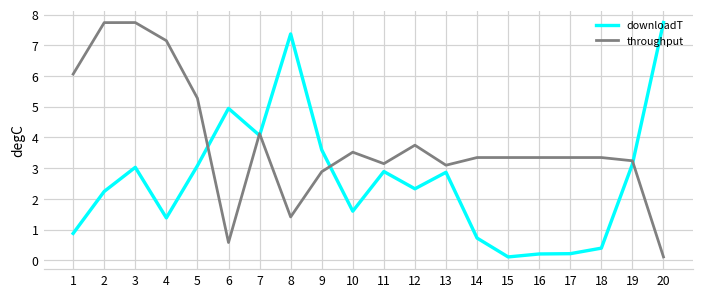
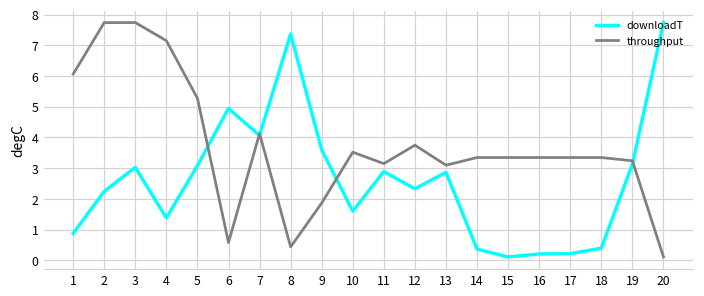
throughput, 8: 1.4 -> 0.4
throughput, 9: 2.9 -> 1.9
downloadT, 14: 0.7 -> 0.4
